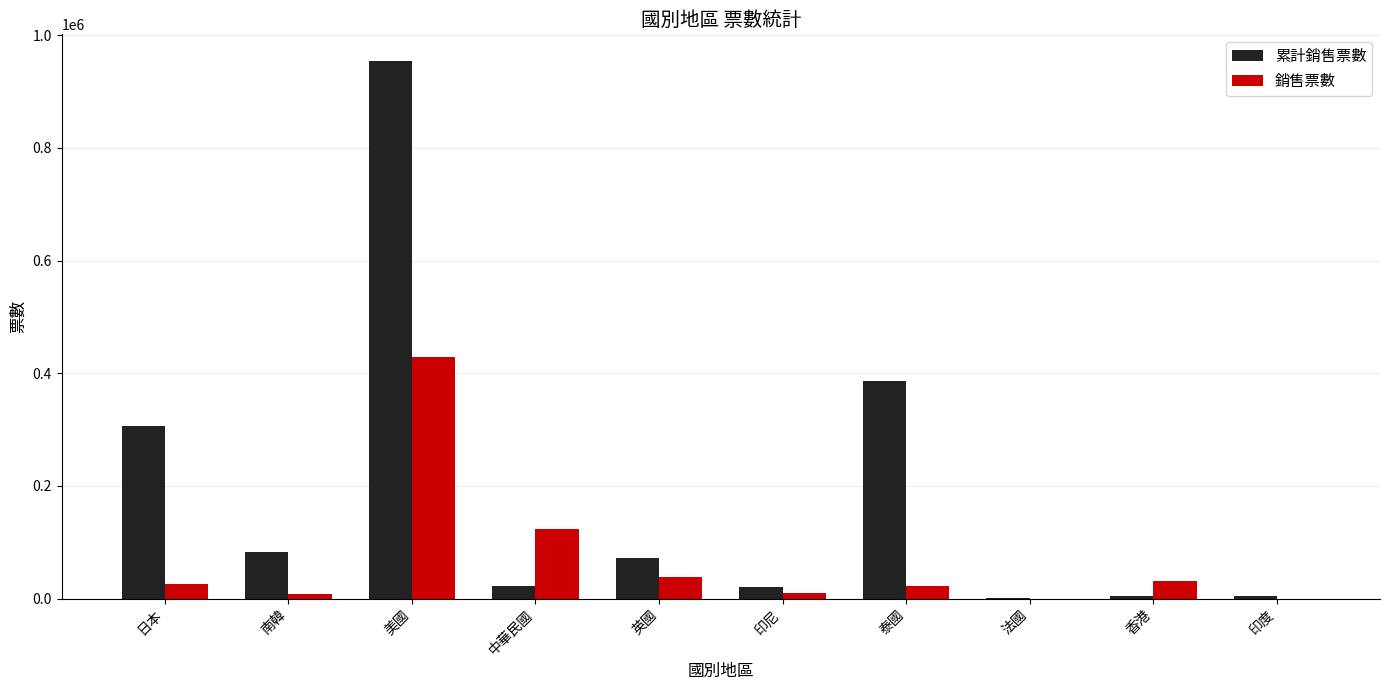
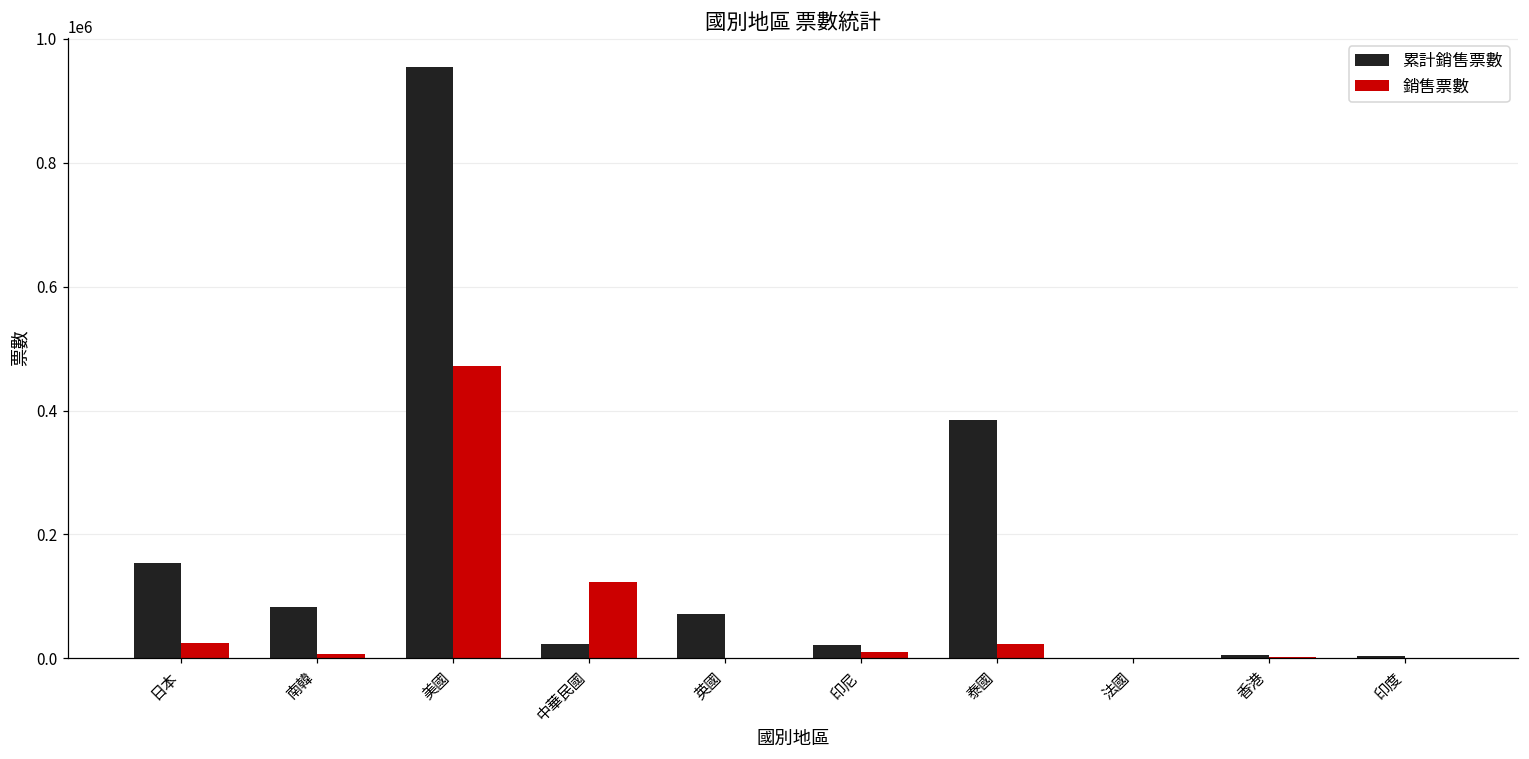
累計銷售票數, 日本: 310000 -> 150000
銷售票數, 美國: 430000 -> 470000
銷售票數, 英國: 40000 -> 0
銷售票數, 香港: 30000 -> 0
